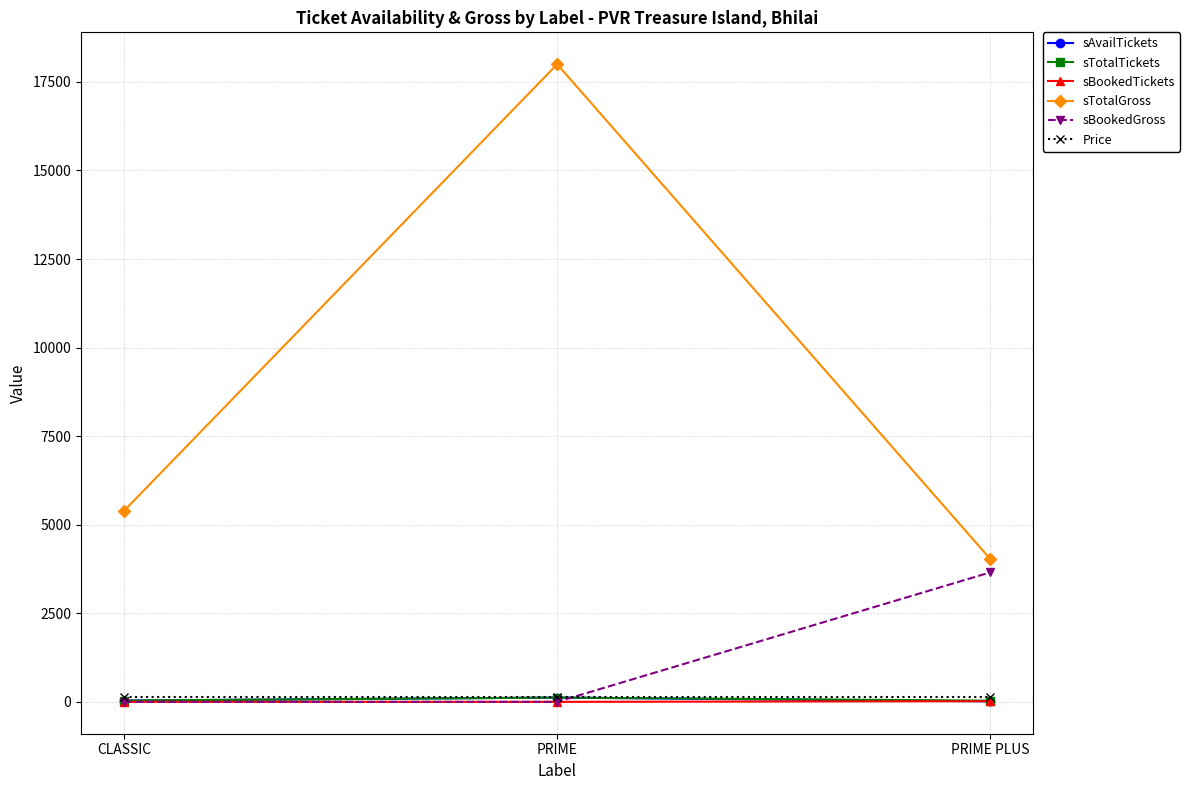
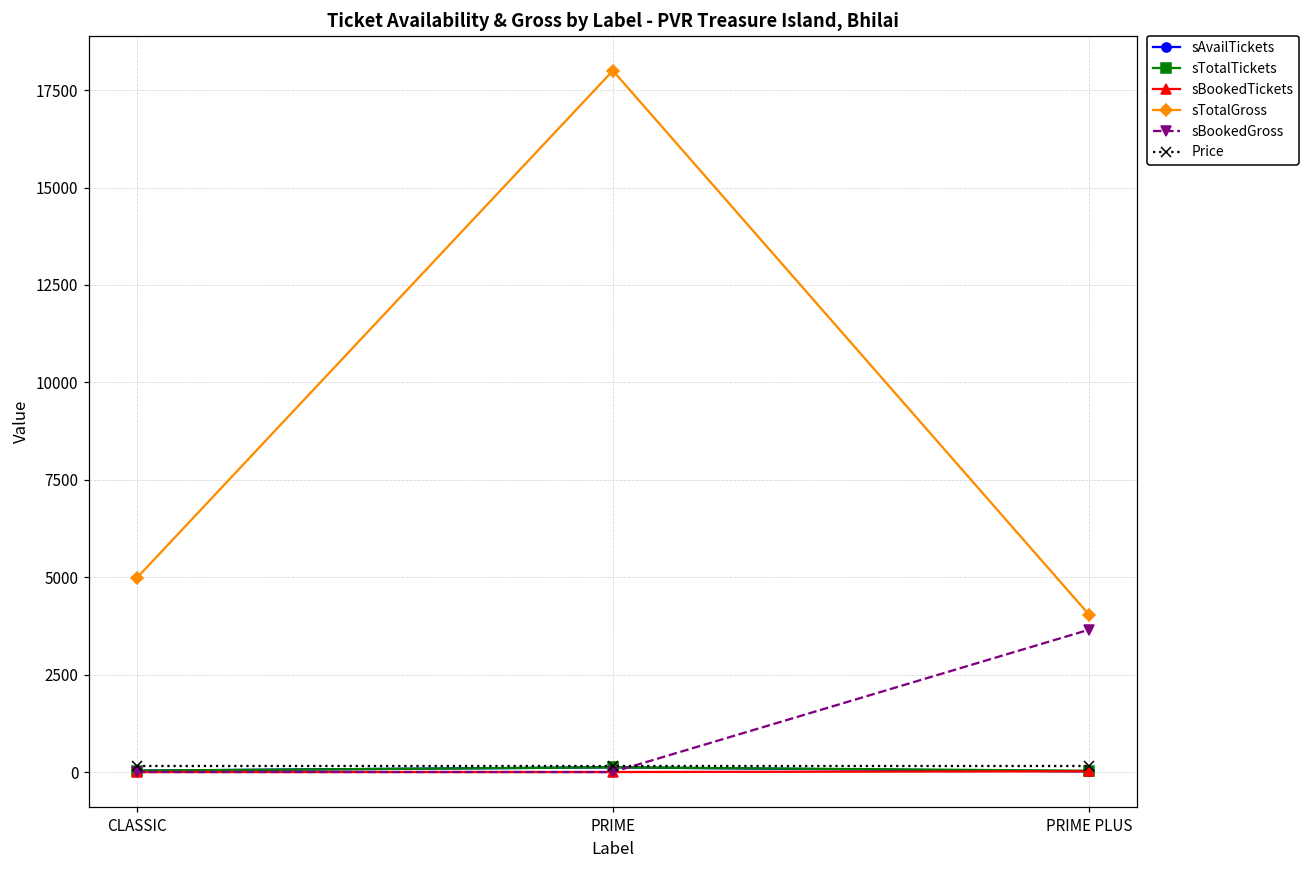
sTotalGross, CLASSIC: 5400 -> 5000
